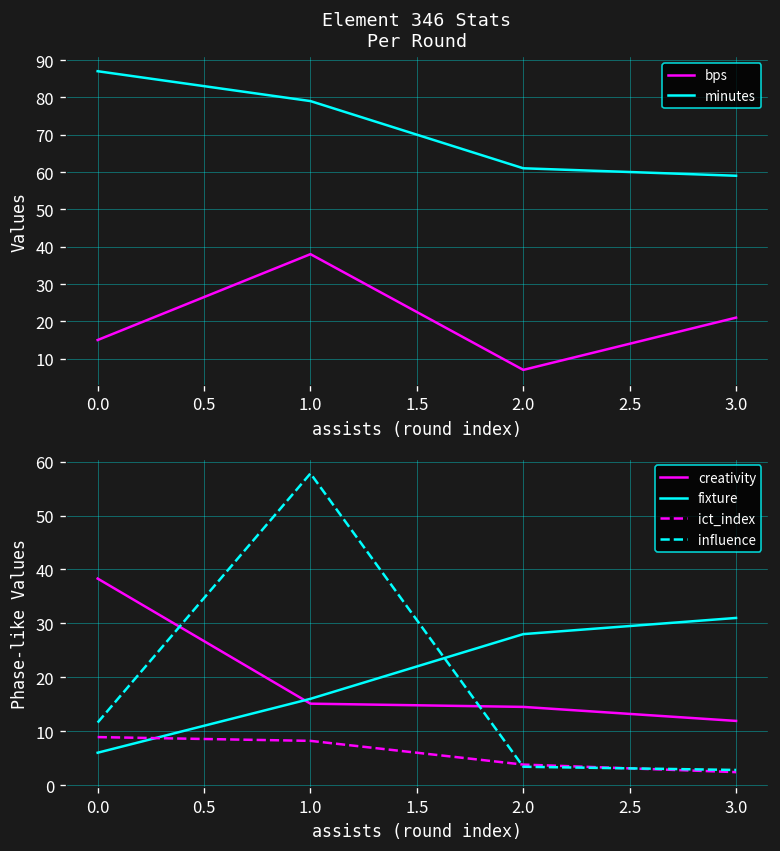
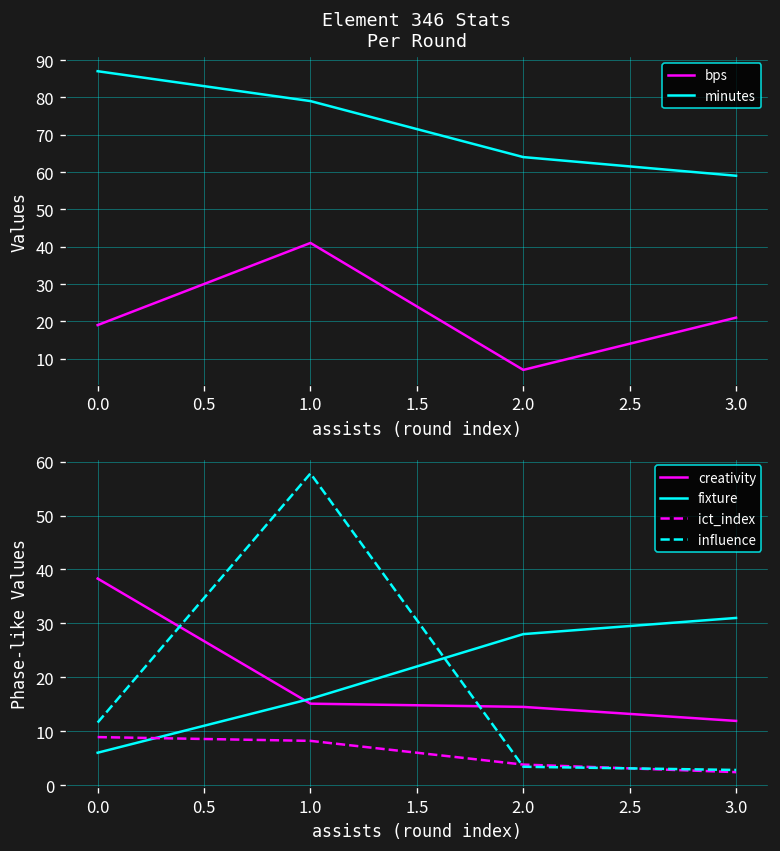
Element 346 Stats Per Round, bps, 0.0: 15 -> 19
Element 346 Stats Per Round, bps, 1.0: 38 -> 41
Element 346 Stats Per Round, minutes, 2.0: 61 -> 64
